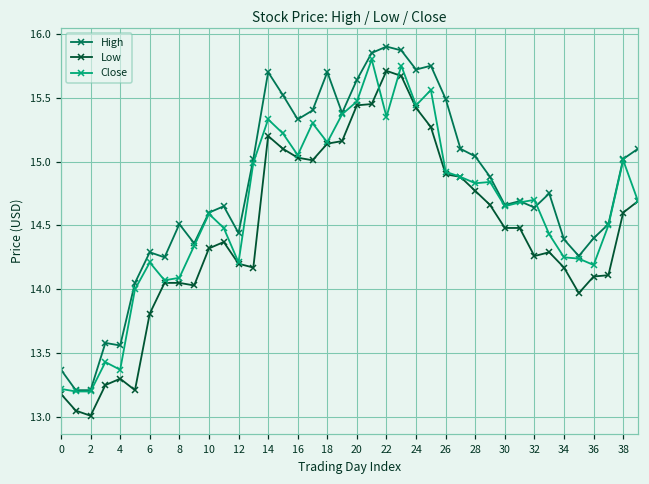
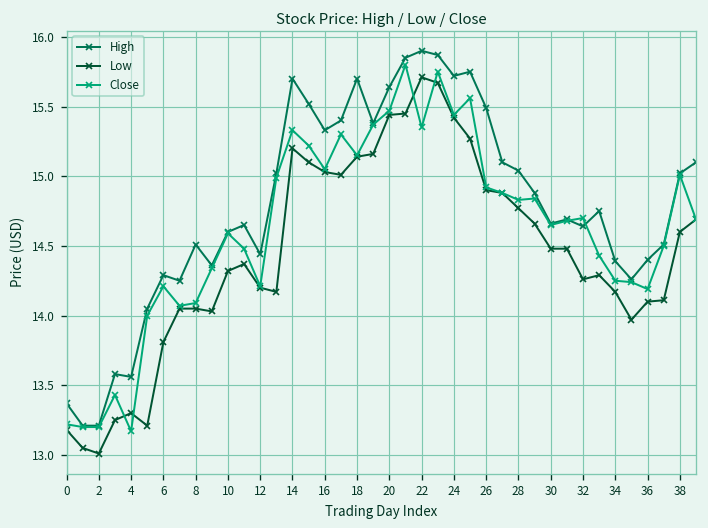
Close, 4: 13.37 -> 13.17
